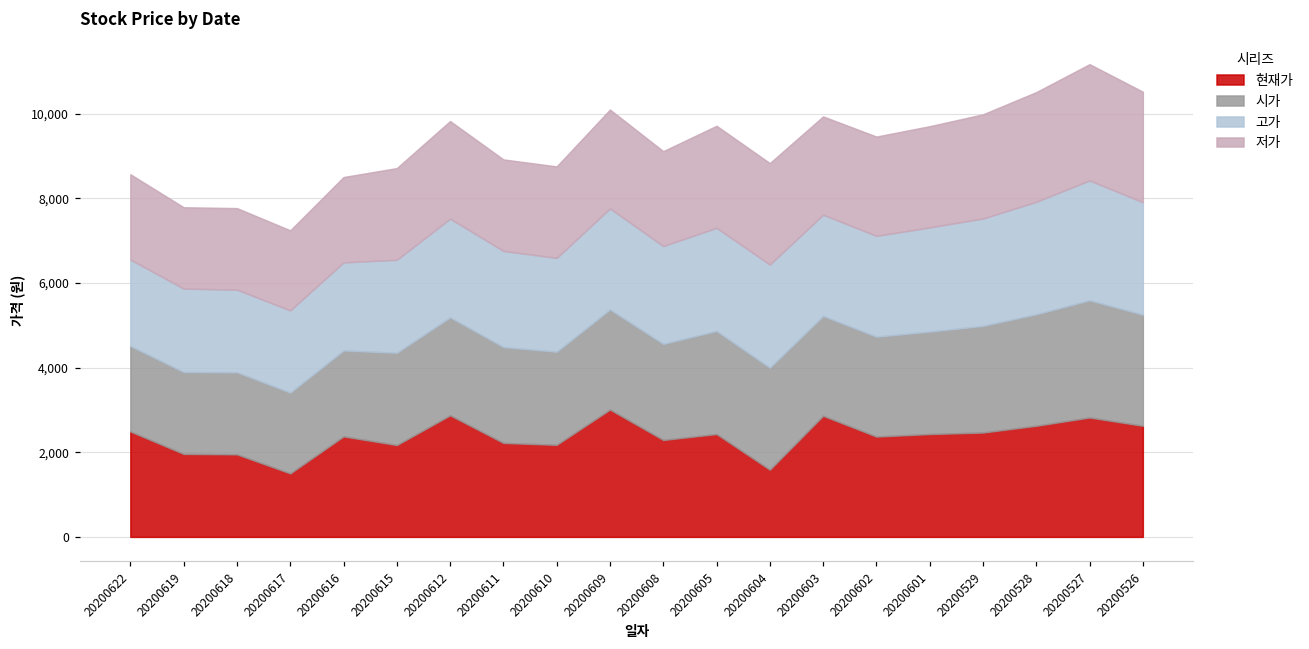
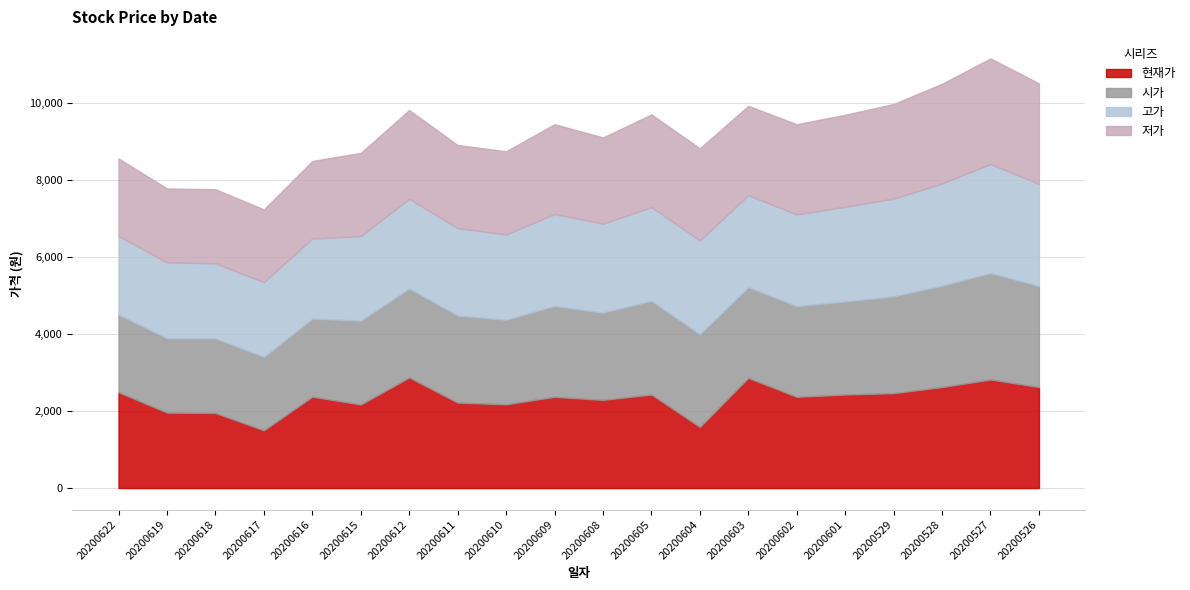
현재가, 20200609: 3,000 -> 2,400
